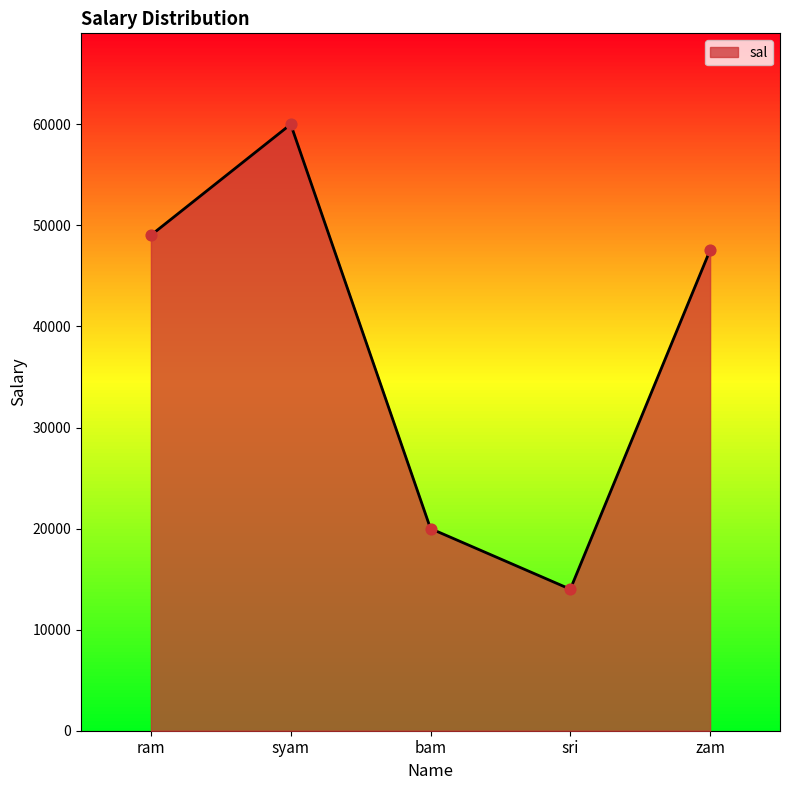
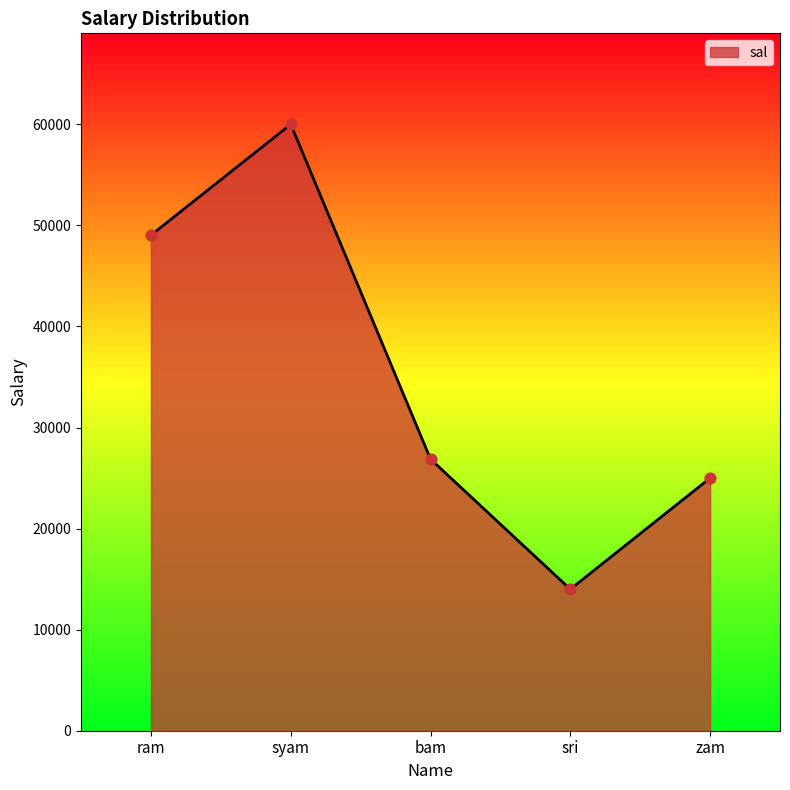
bam: 20000 -> 26900
zam: 47600 -> 25000
